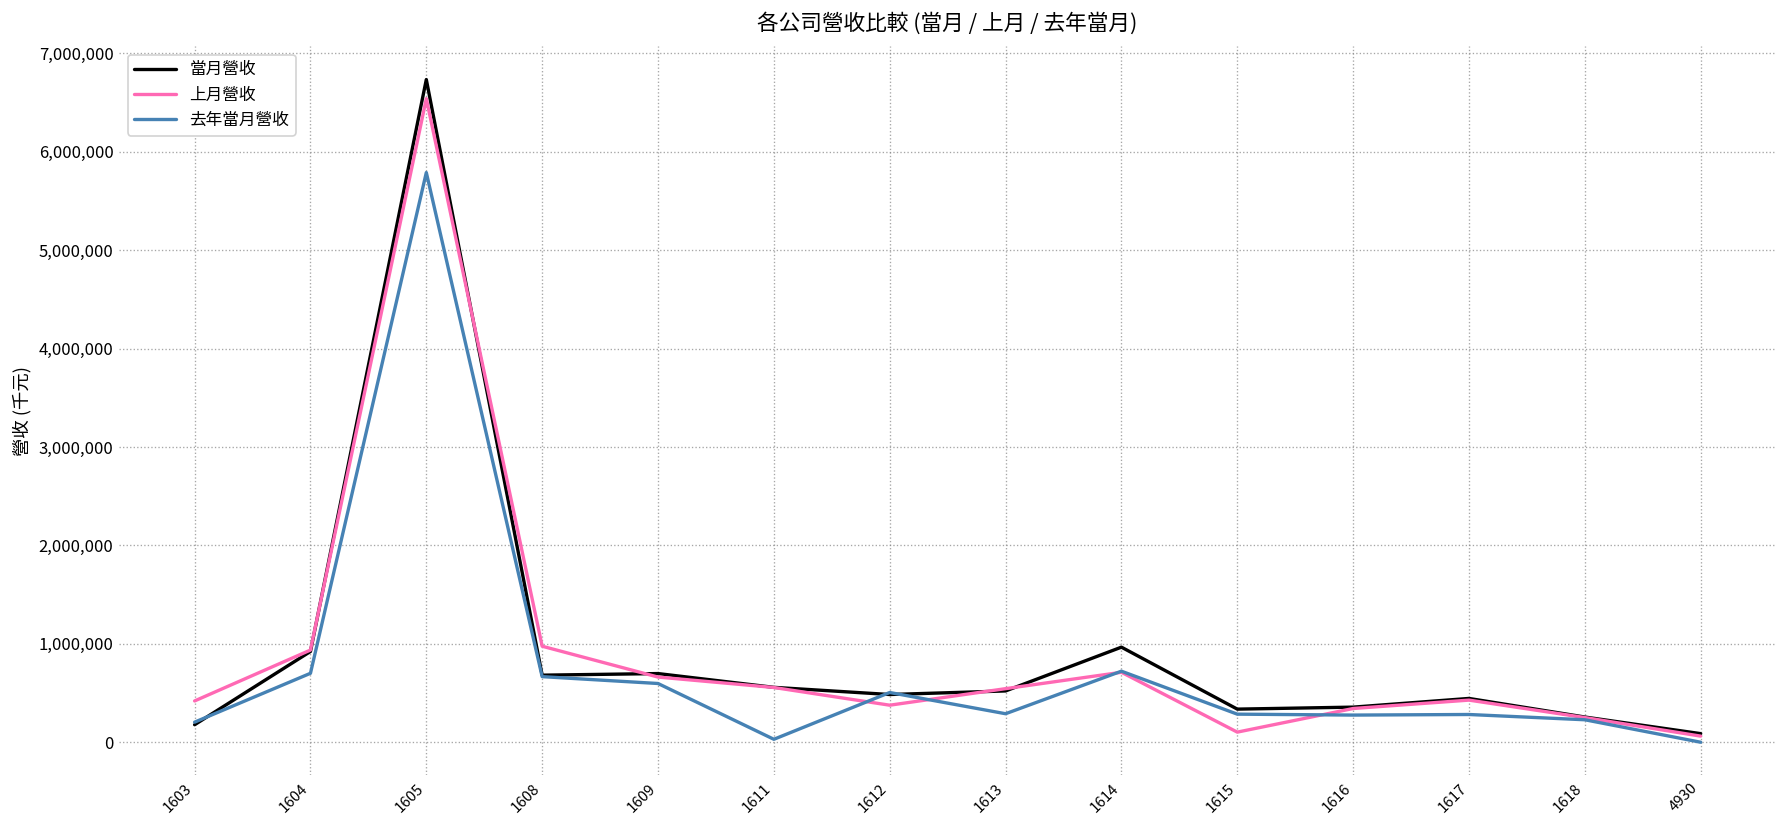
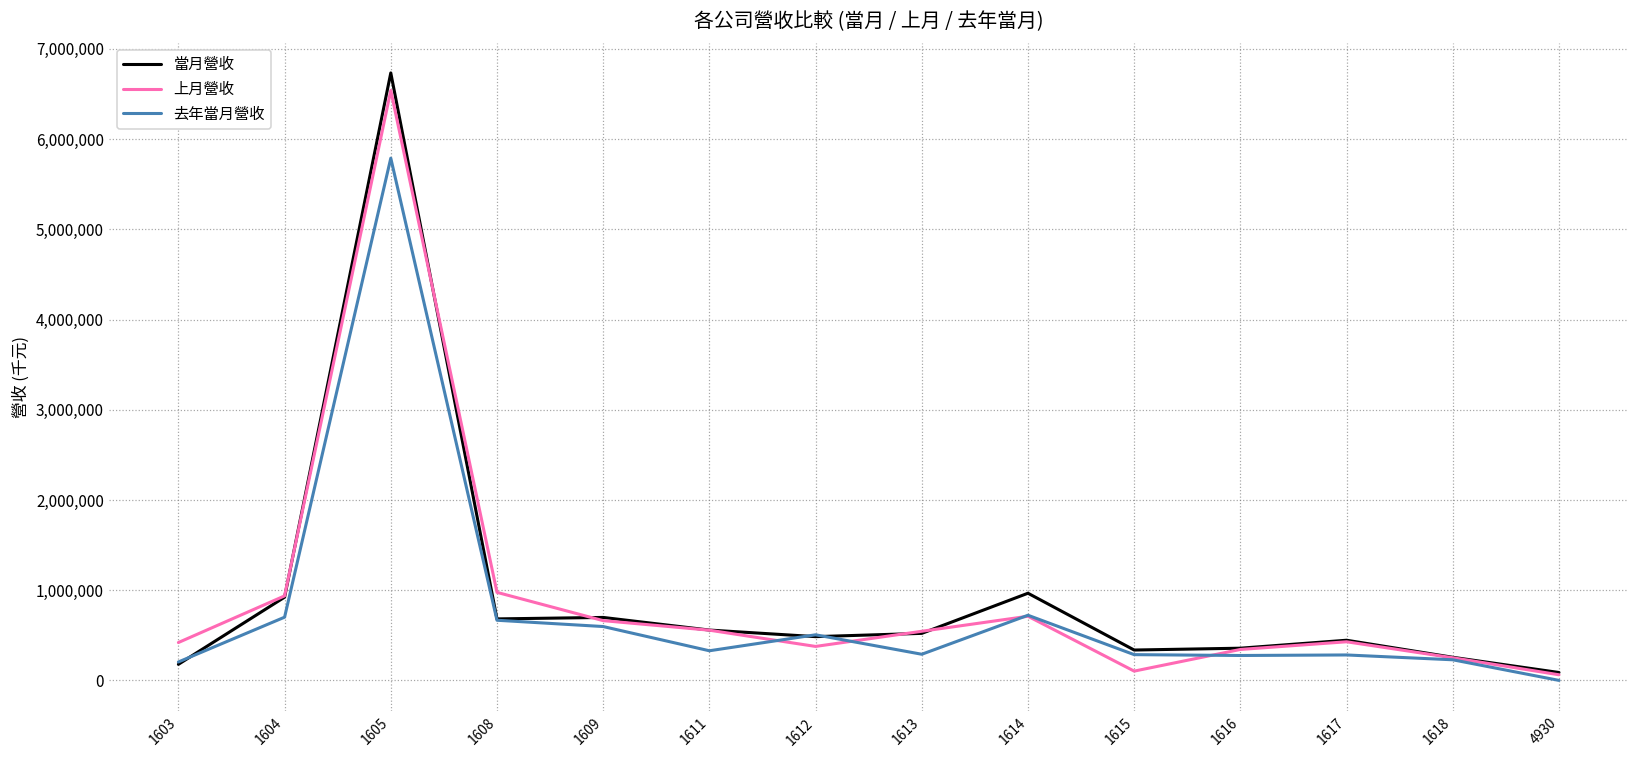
去年當月營收, 1611: 0 -> 300,000
